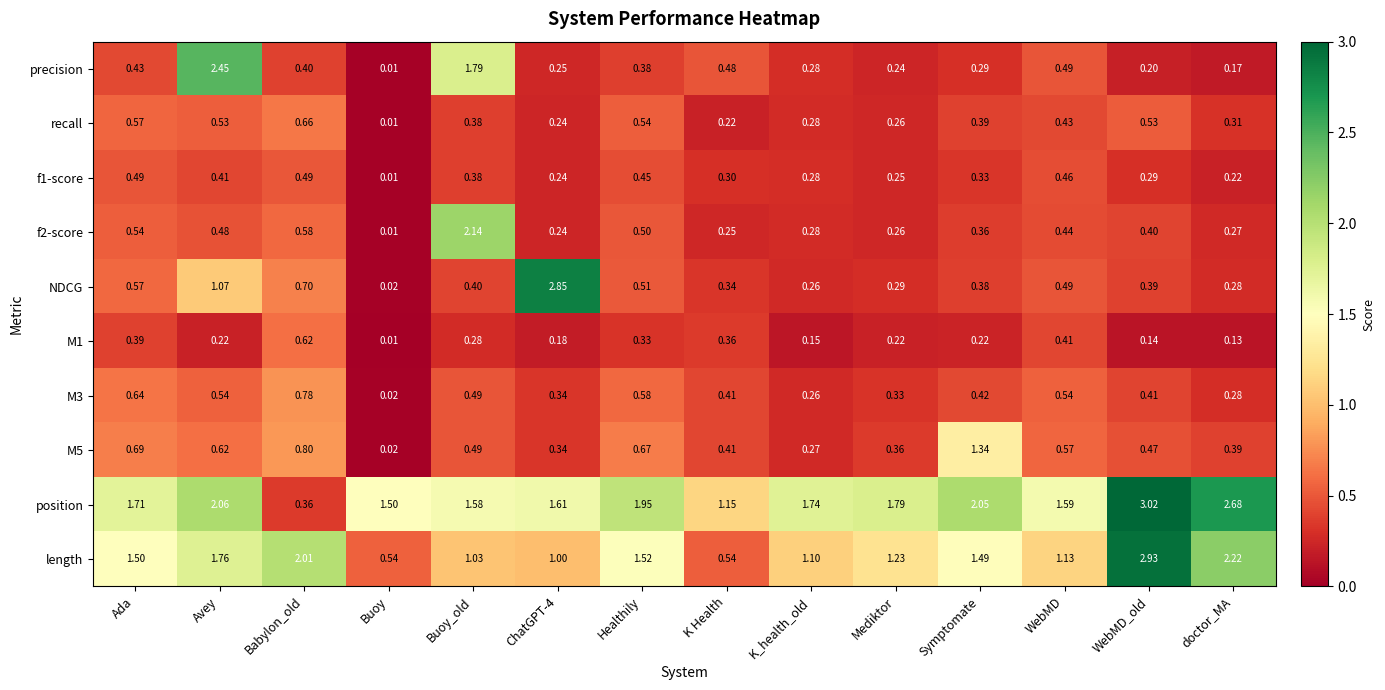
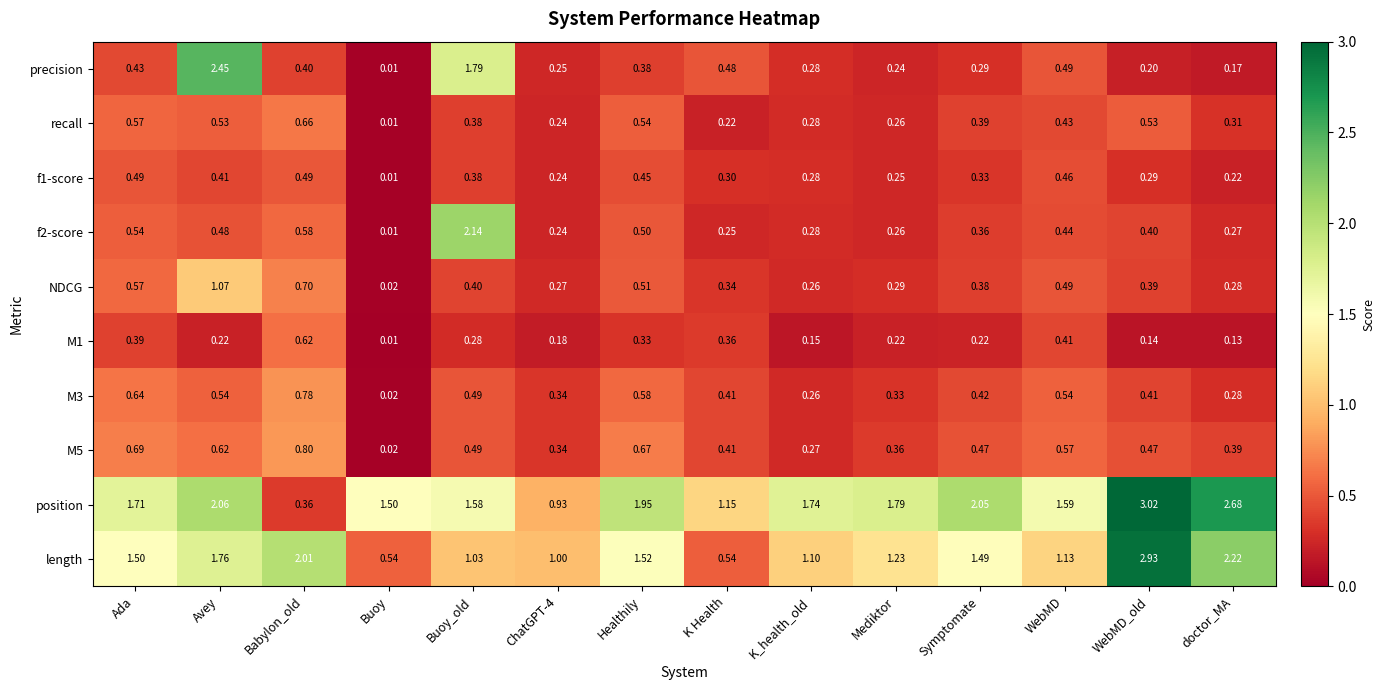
NDCG, ChatGPT-4: 2.85 -> 0.27
M5, Symptomate: 1.34 -> 0.47
position, ChatGPT-4: 1.61 -> 0.93
